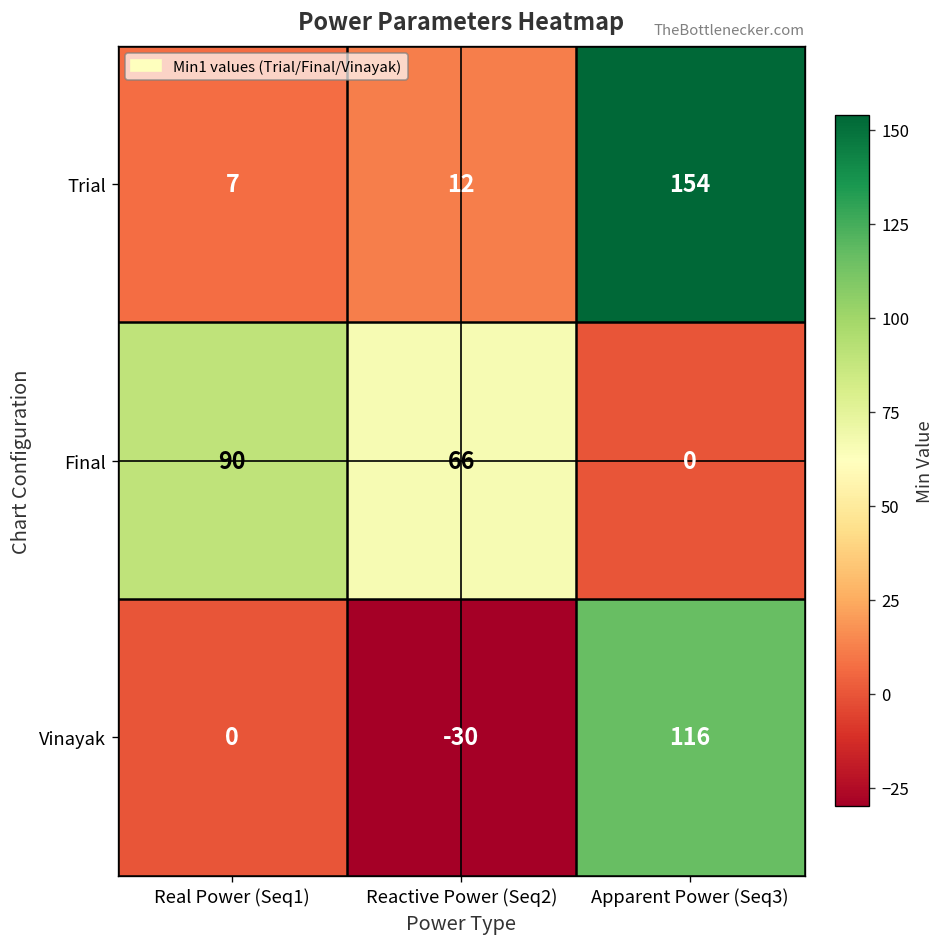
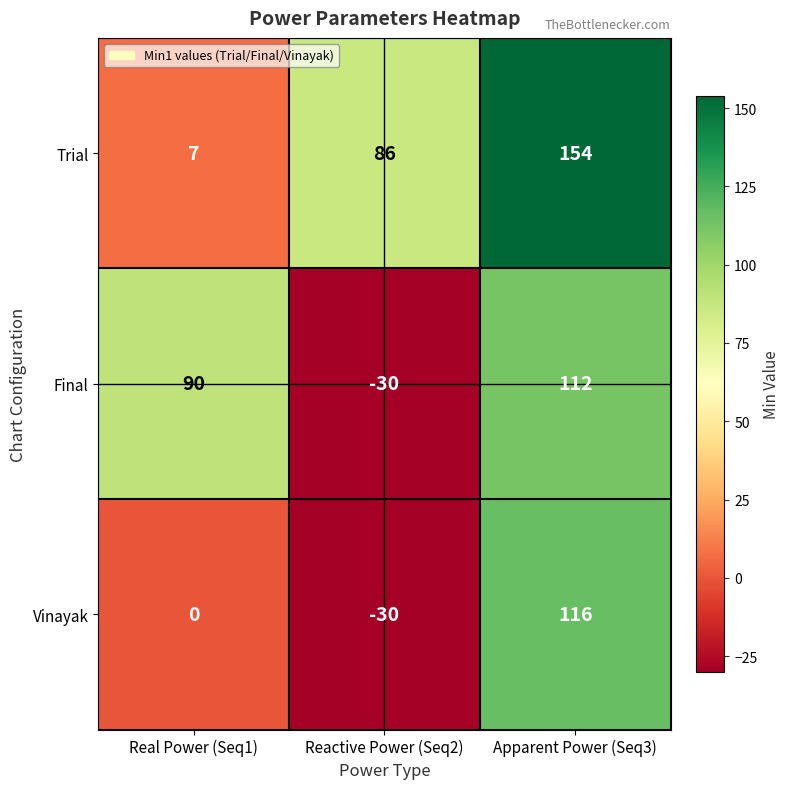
Trial, Reactive Power (Seq2): 12 -> 86
Final, Reactive Power (Seq2): 66 -> -30
Final, Apparent Power (Seq3): 0 -> 112
